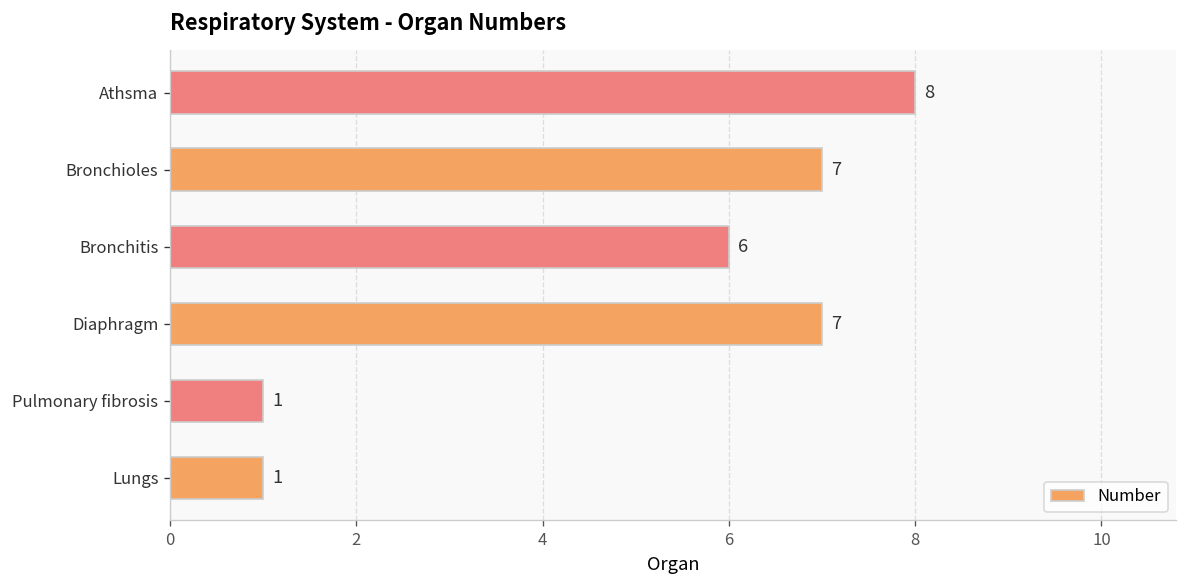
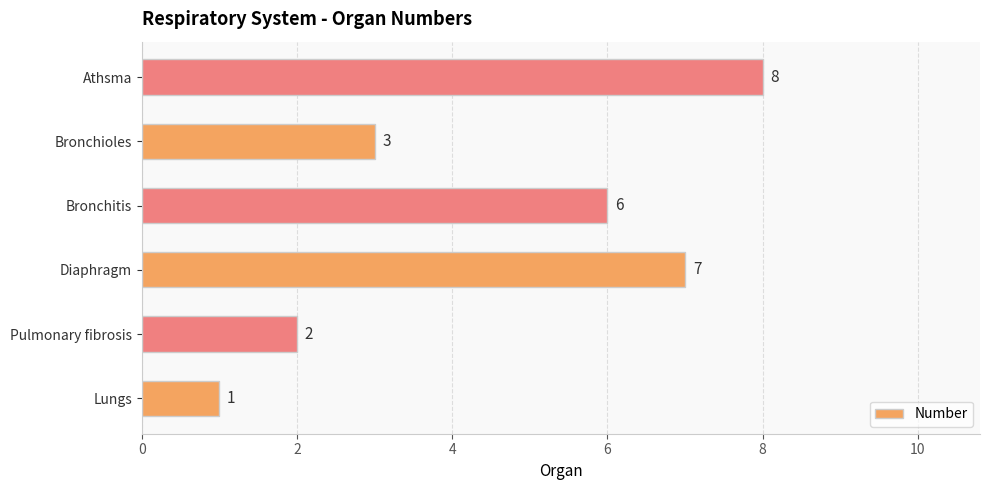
Bronchioles: 7 -> 3
Pulmonary fibrosis: 1 -> 2
